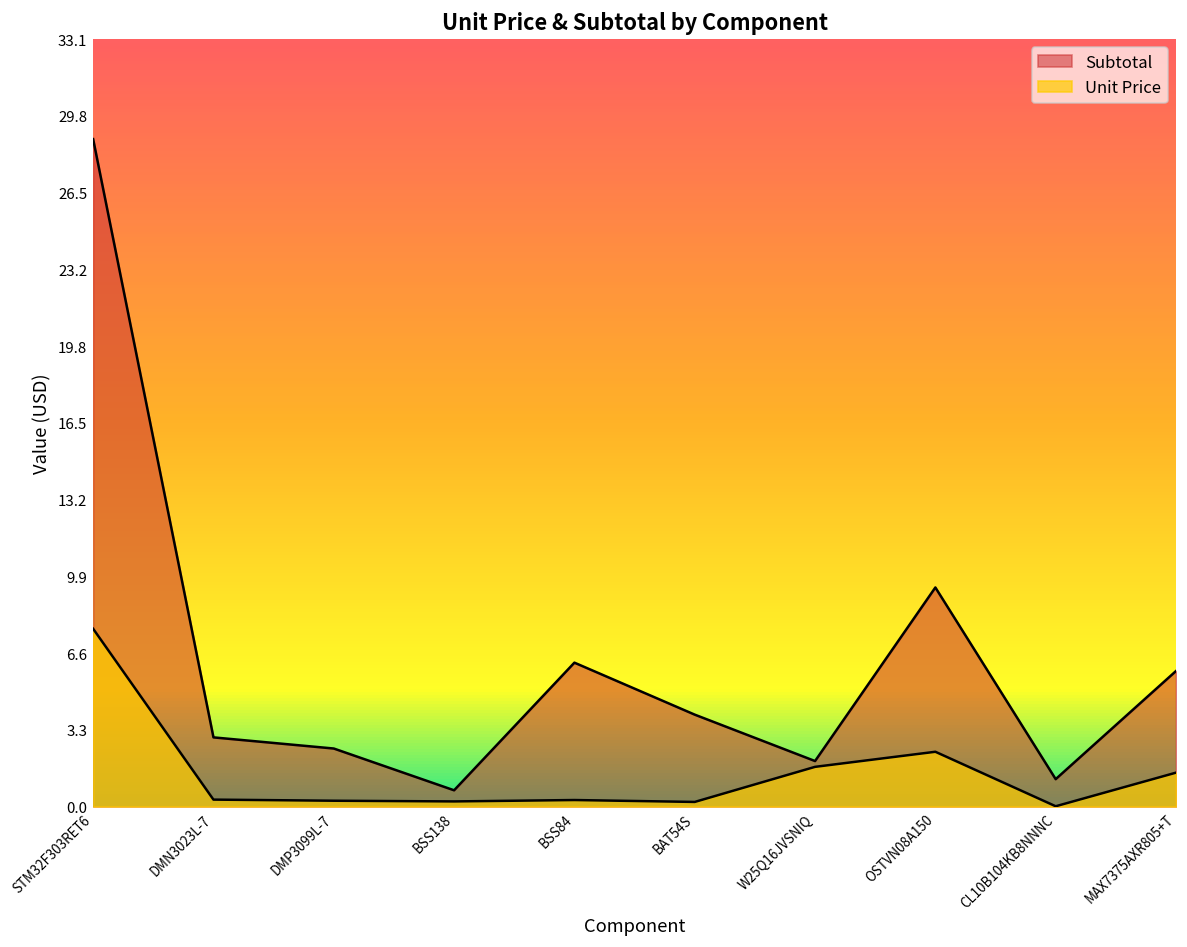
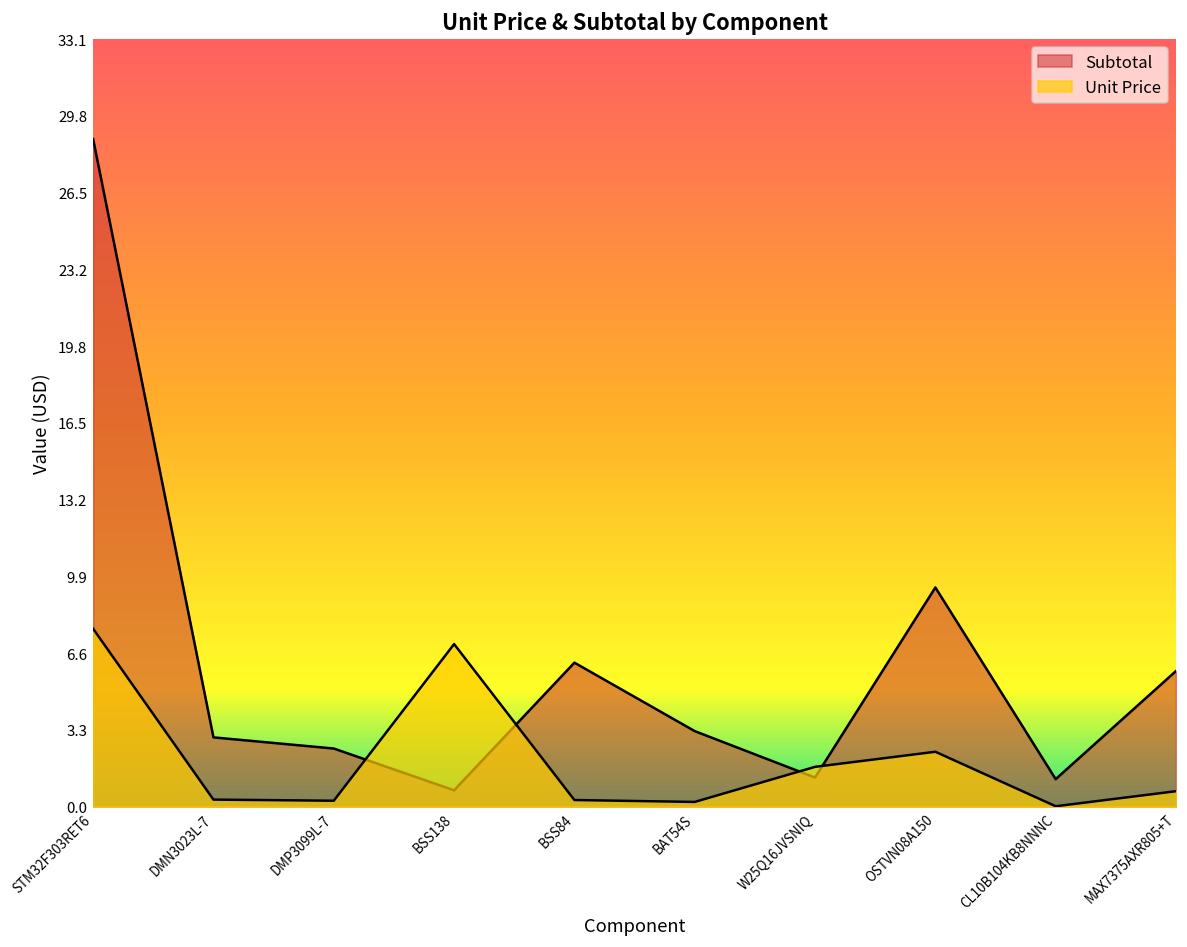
Unit Price, BSS138: 0.2 -> 7.0
Subtotal, BAT54S: 4.0 -> 3.3
Subtotal, W25Q16JVSNIQ: 2.0 -> 1.3
Unit Price, MAX7375AXR805+T: 1.5 -> 0.7
